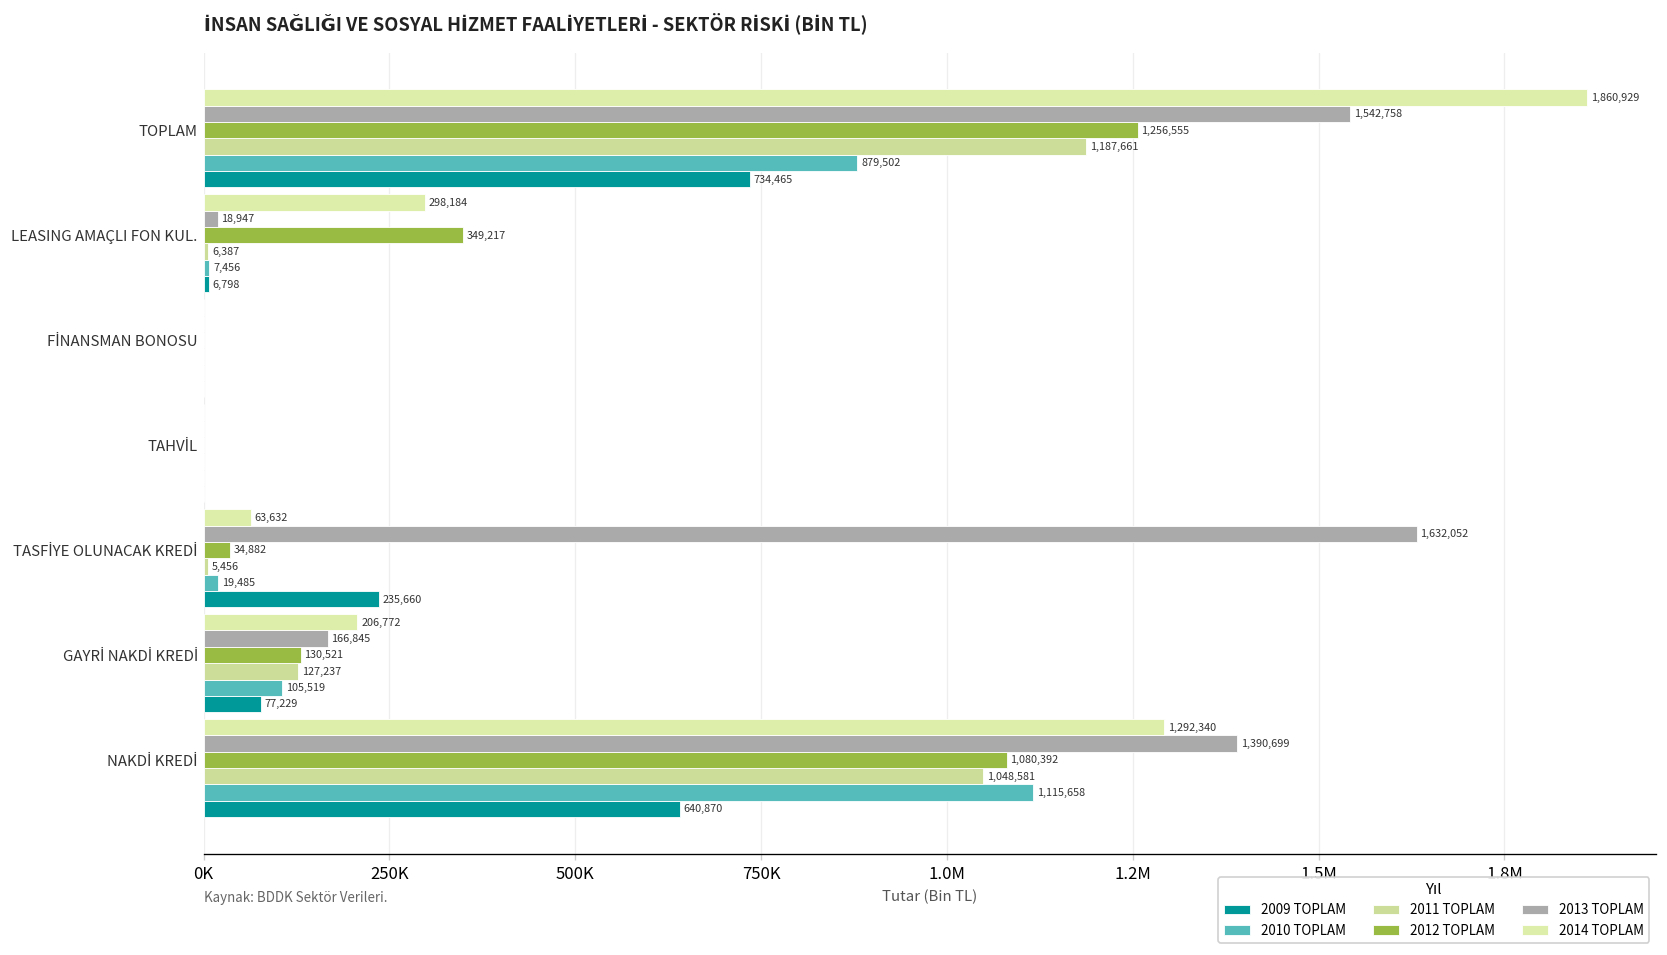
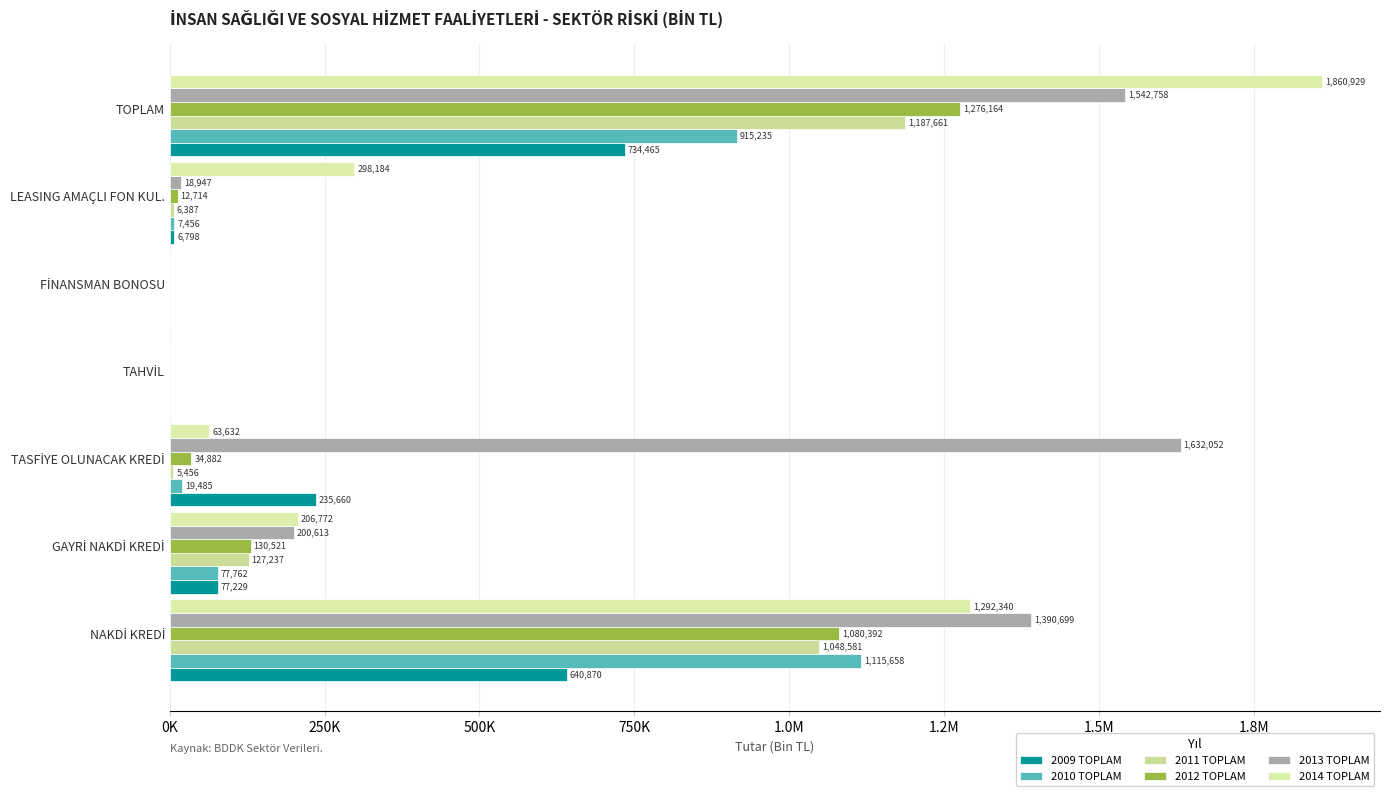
2012 TOPLAM, TOPLAM: 1,256,555 -> 1,276,164
2010 TOPLAM, TOPLAM: 879,502 -> 915,235
2012 TOPLAM, LEASING AMAÇLI FON KUL.: 349,217 -> 12,714
2013 TOPLAM, GAYRİ NAKDİ KREDİ: 166,845 -> 200,613
2010 TOPLAM, GAYRİ NAKDİ KREDİ: 105,519 -> 77,762
